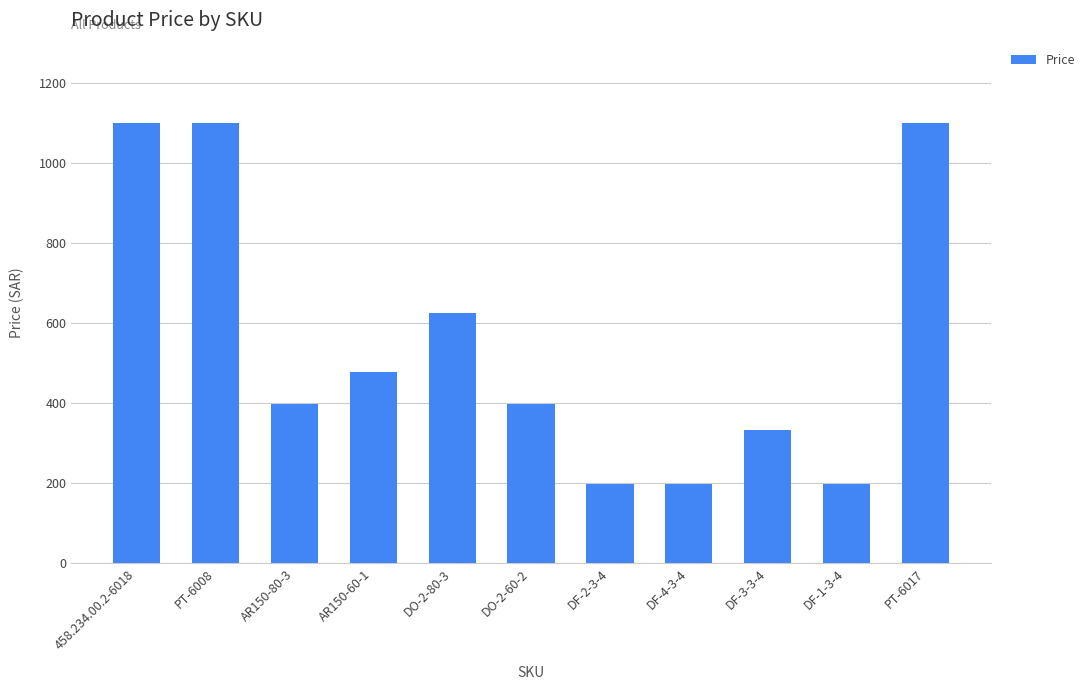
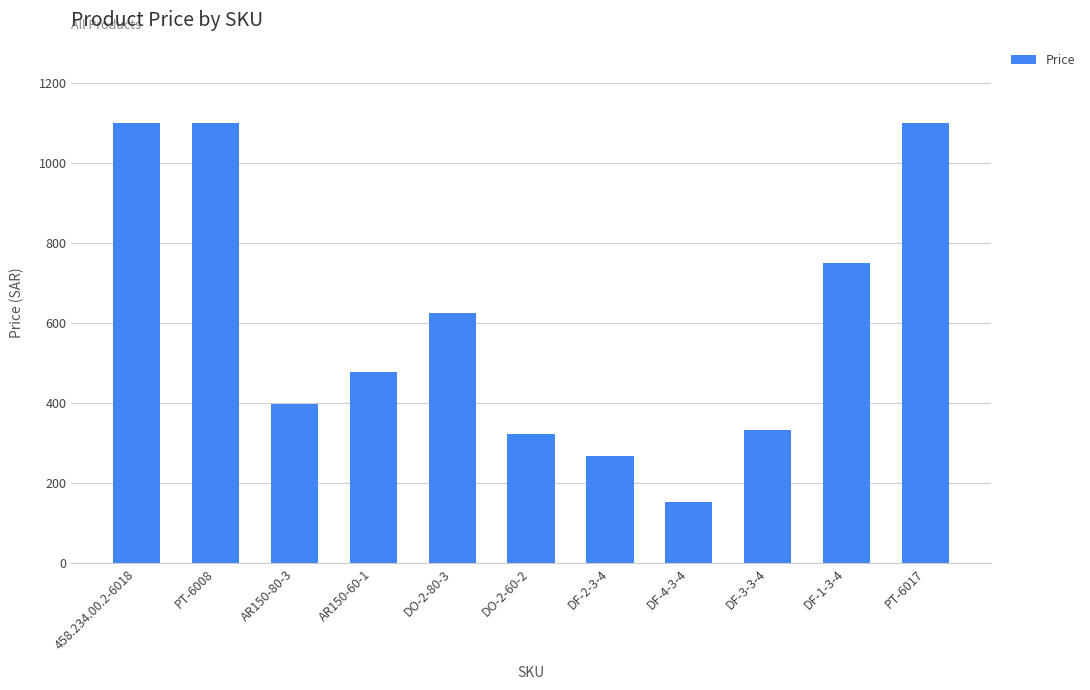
DO-2-60-2: 400 -> 320
DF-2-3-4: 200 -> 270
DF-4-3-4: 200 -> 150
DF-1-3-4: 200 -> 750
